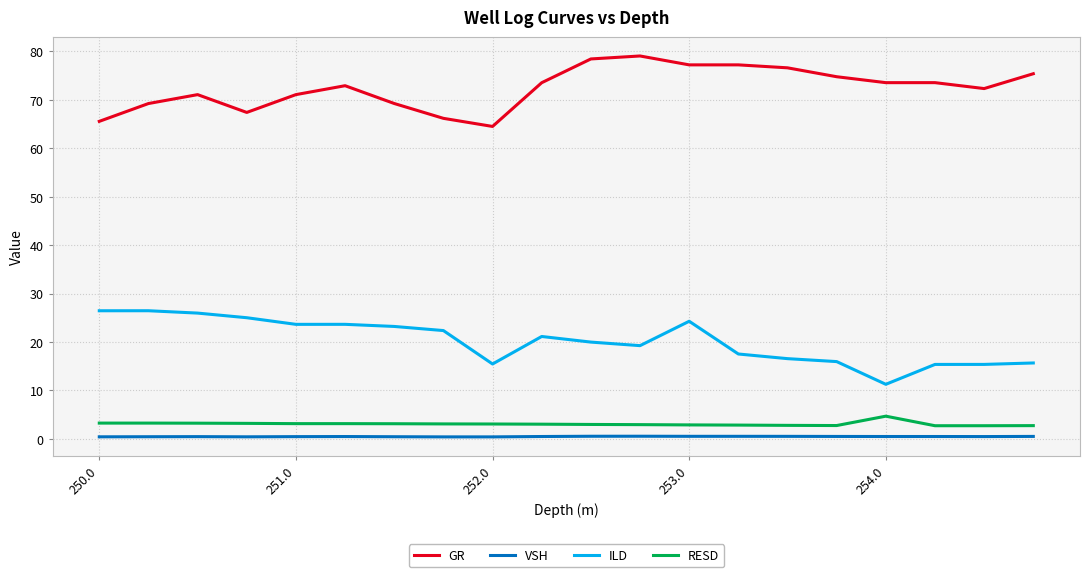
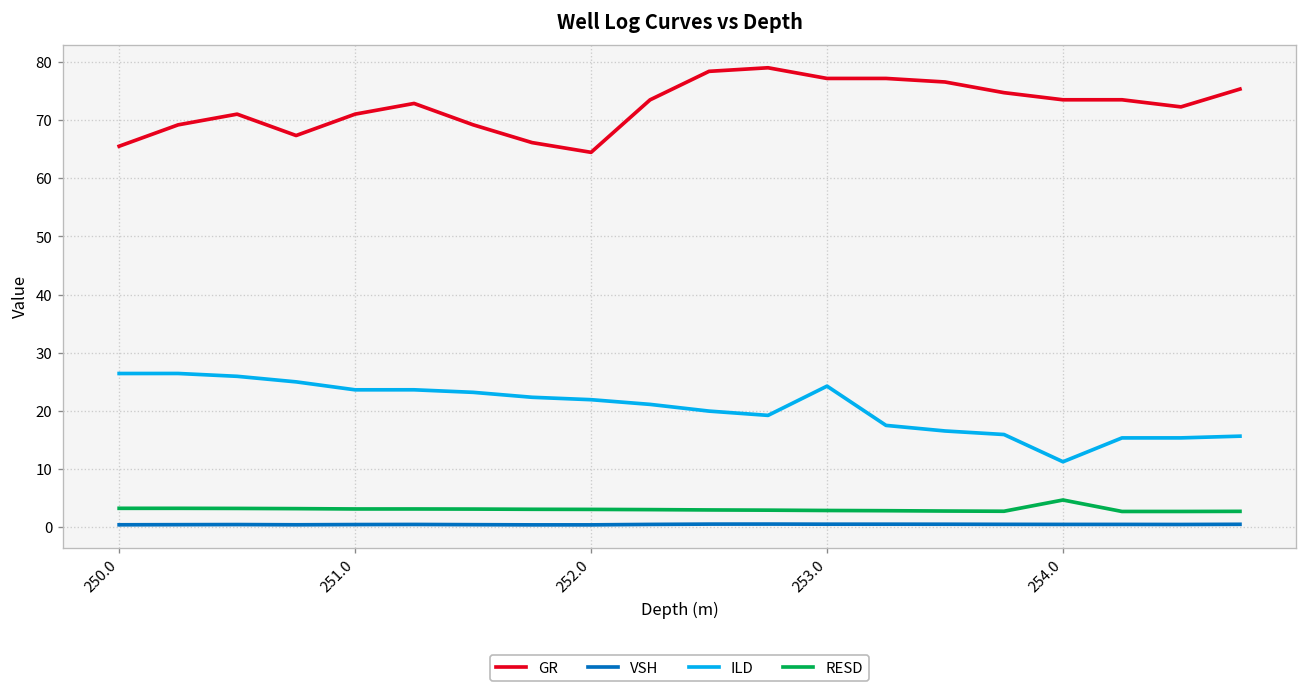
ILD, 252.0: 15 -> 22
